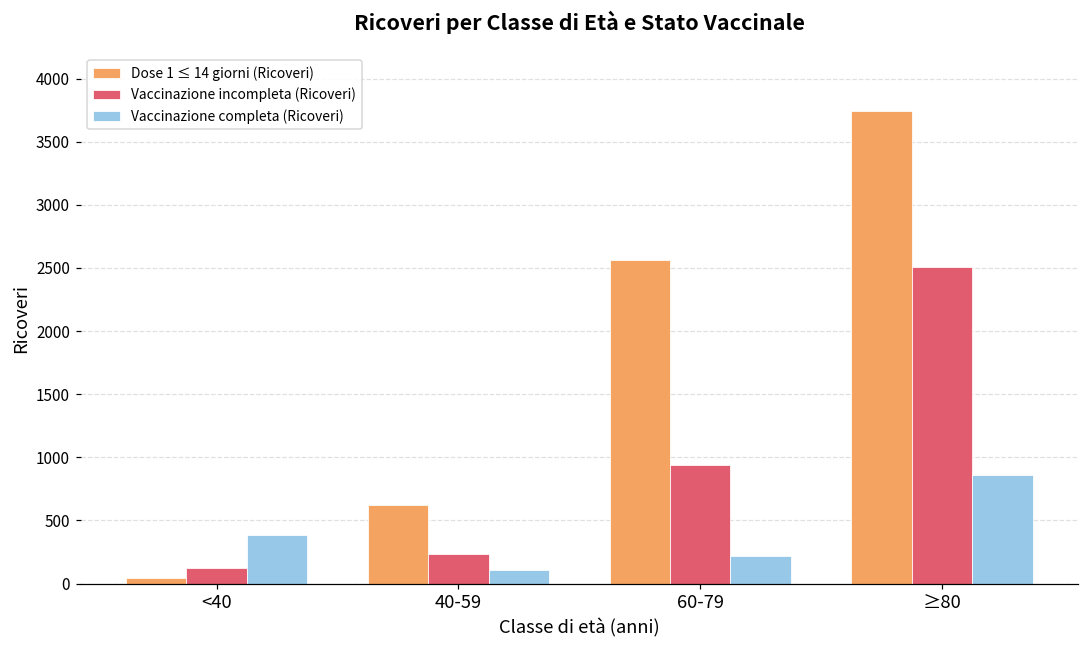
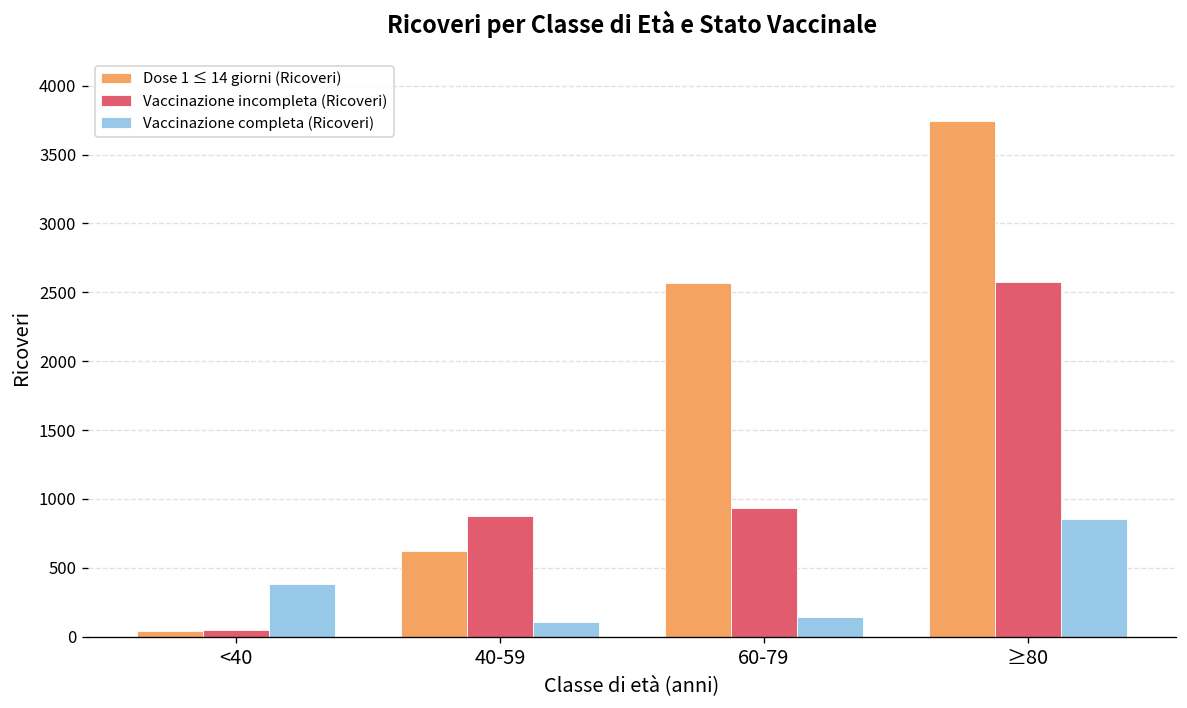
Vaccinazione incompleta (Ricoveri), <40: 120 -> 50
Vaccinazione incompleta (Ricoveri), 40-59: 230 -> 880
Vaccinazione completa (Ricoveri), 60-79: 220 -> 140
Vaccinazione incompleta (Ricoveri), ≥80: 2500 -> 2580
